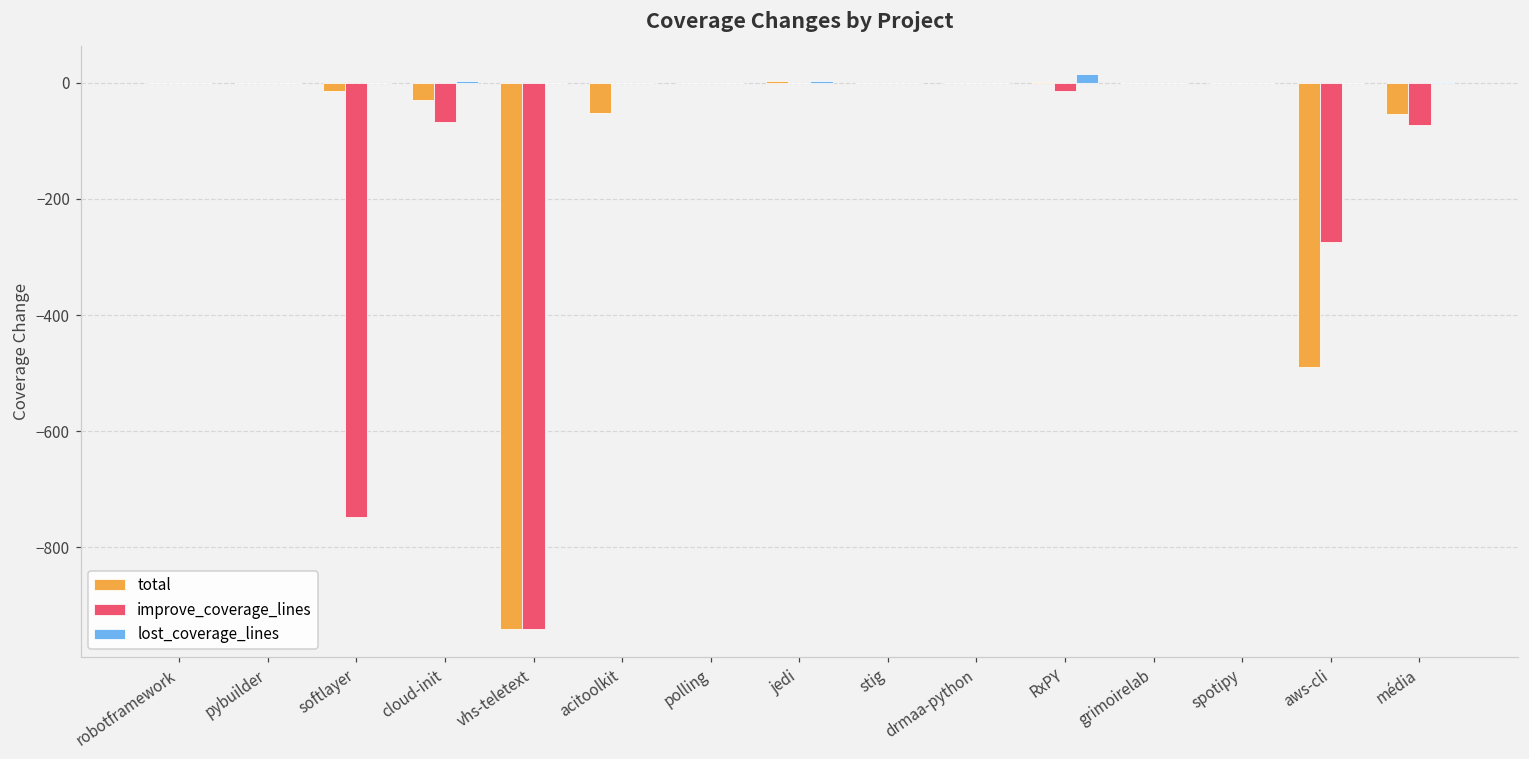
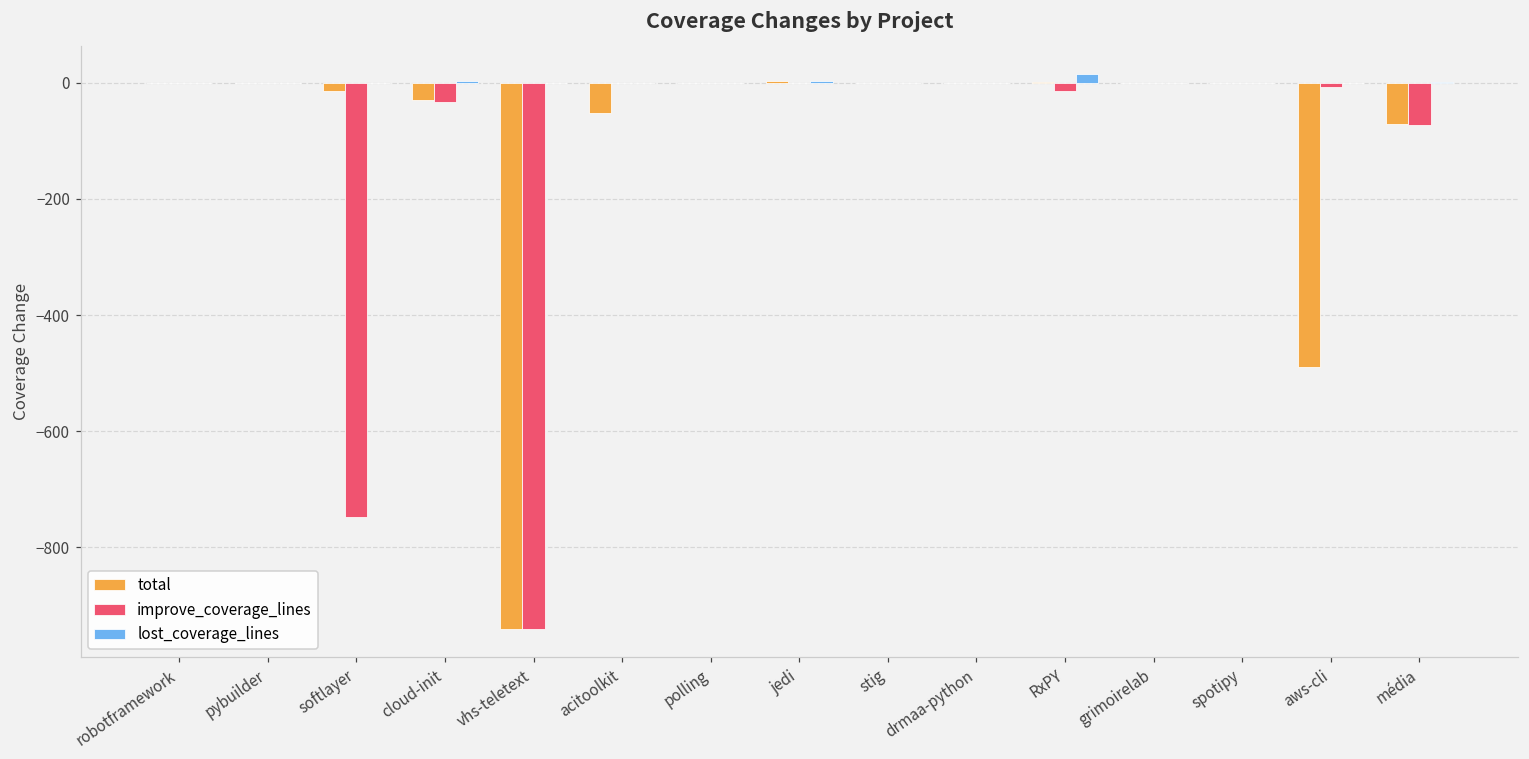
improve_coverage_lines, cloud-init: -70 -> -30
improve_coverage_lines, aws-cli: -270 -> -10
total, média: -50 -> -70
